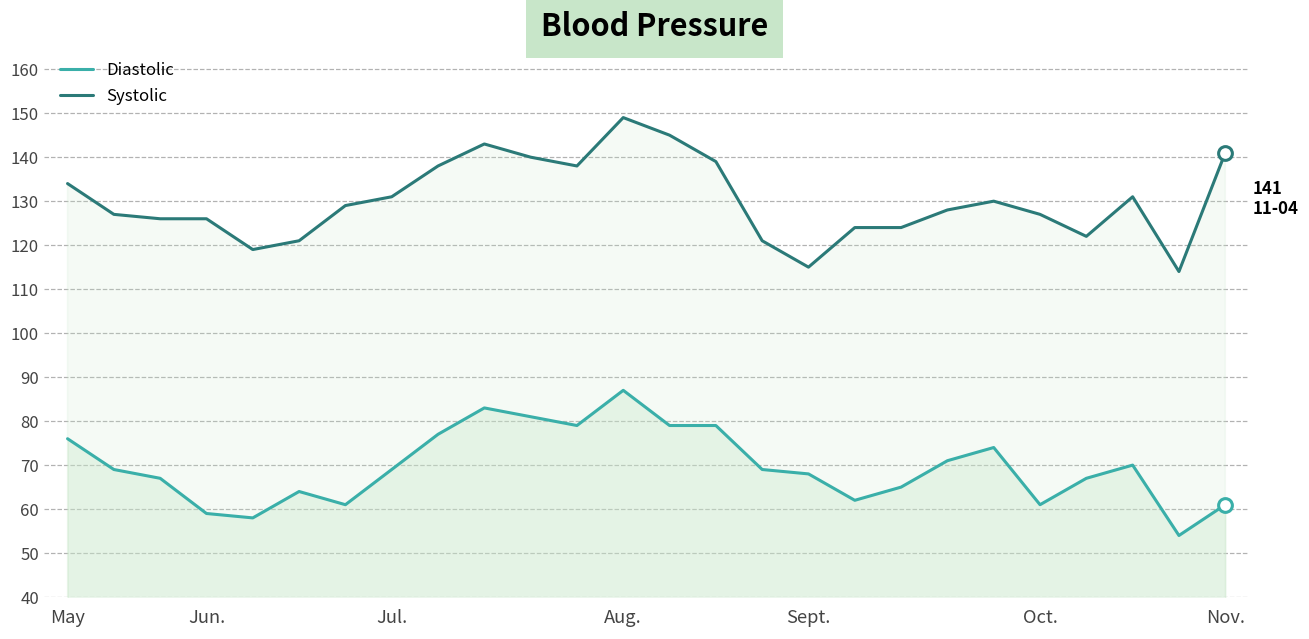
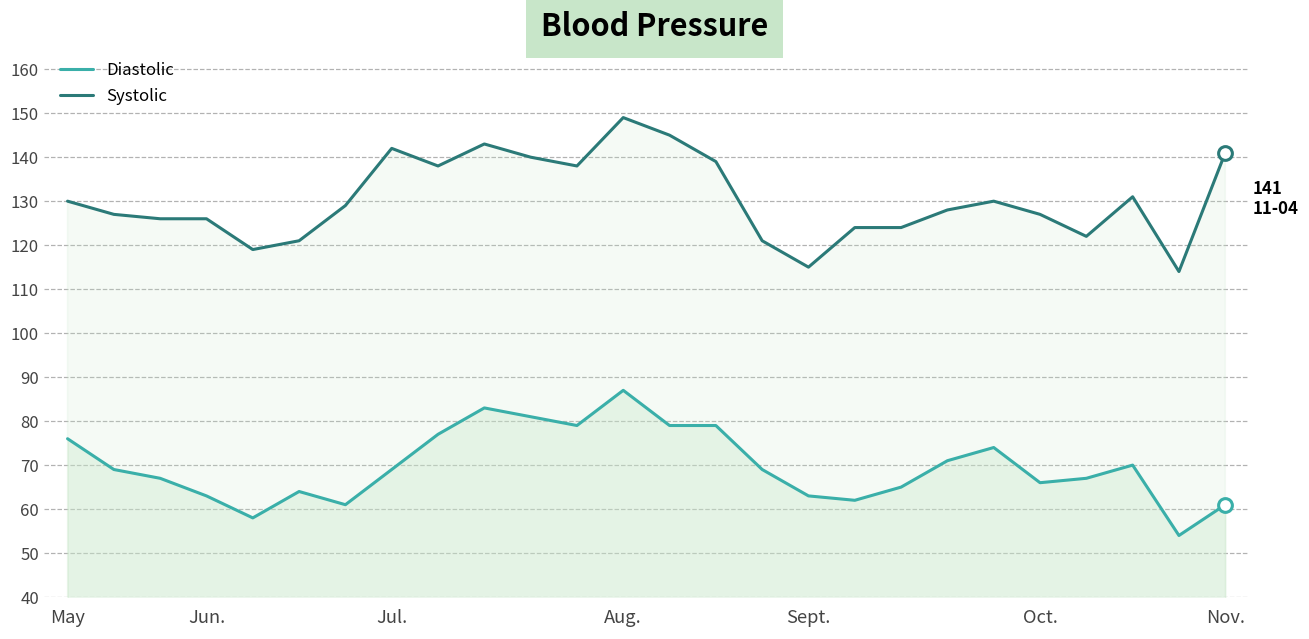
Systolic, May: 134 -> 130
Diastolic, Jun.: 59 -> 63
Systolic, Jul.: 131 -> 142
Diastolic, Sept.: 68 -> 63
Diastolic, Oct.: 61 -> 66
